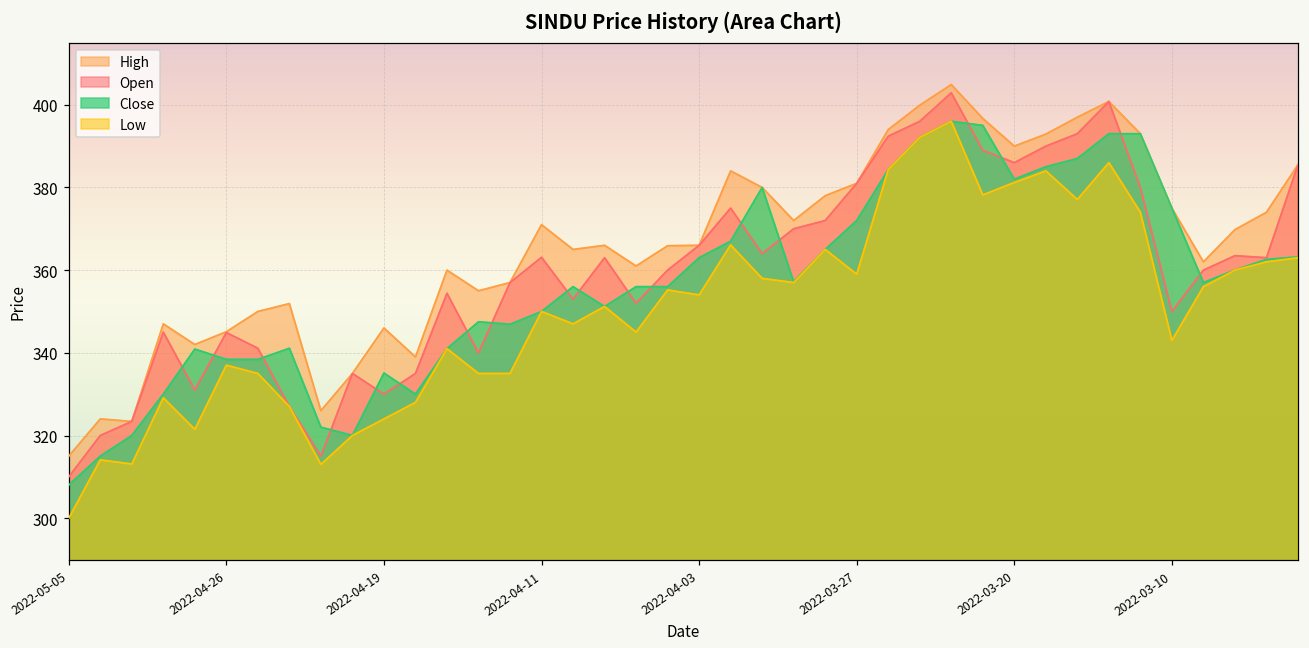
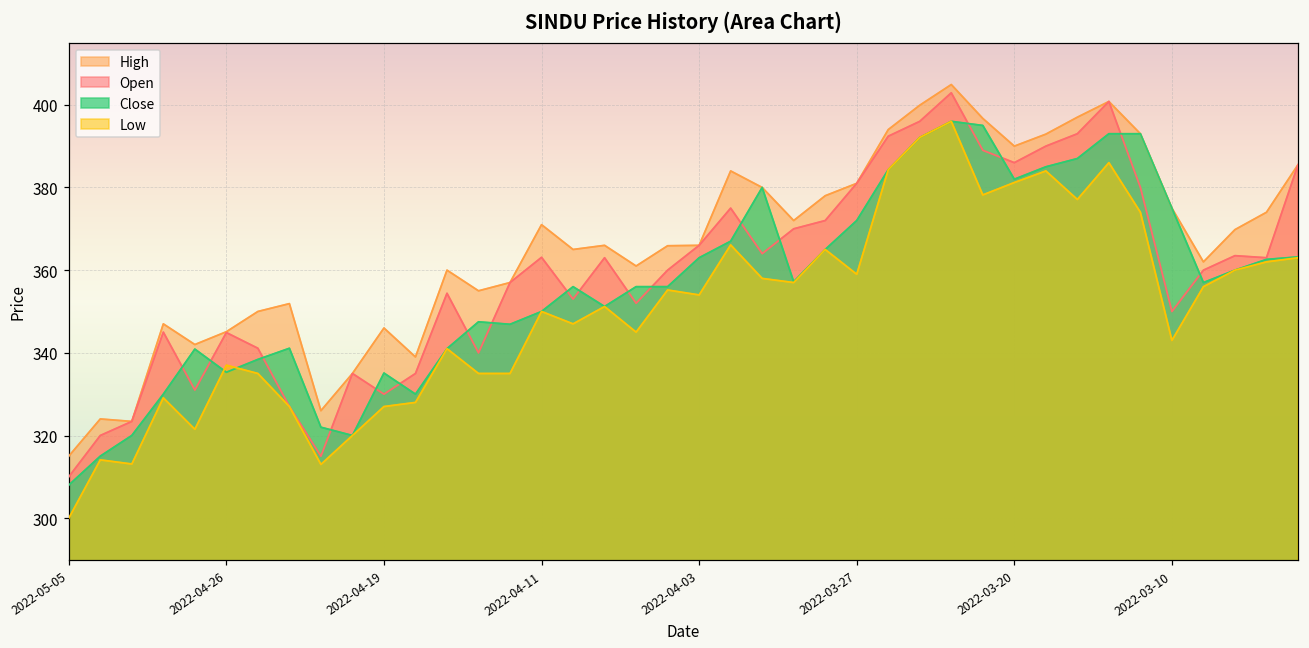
Close, 2022-04-26: 338 -> 335
Low, 2022-04-19: 324 -> 327
